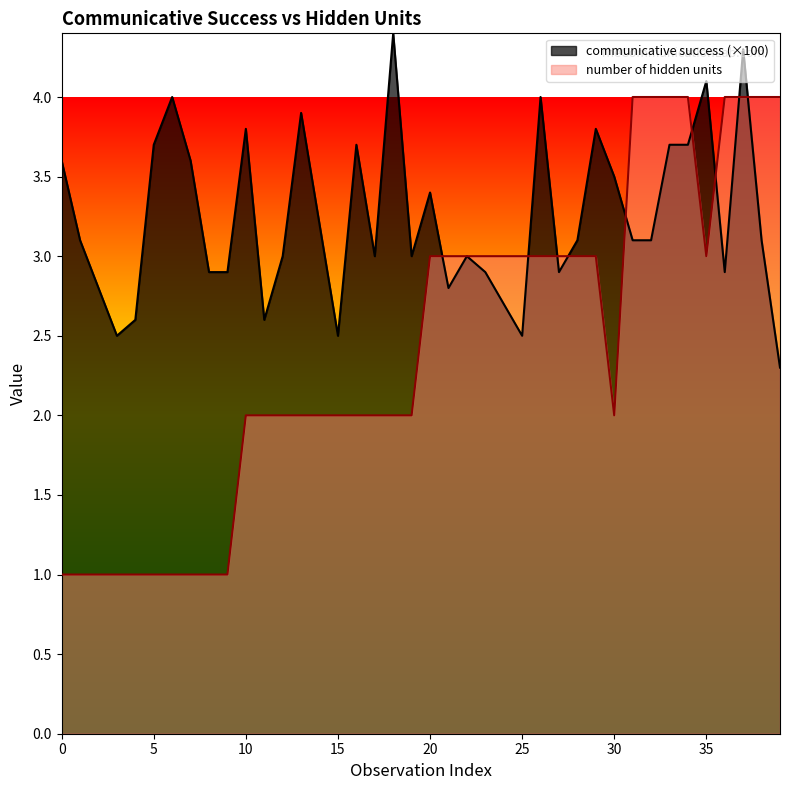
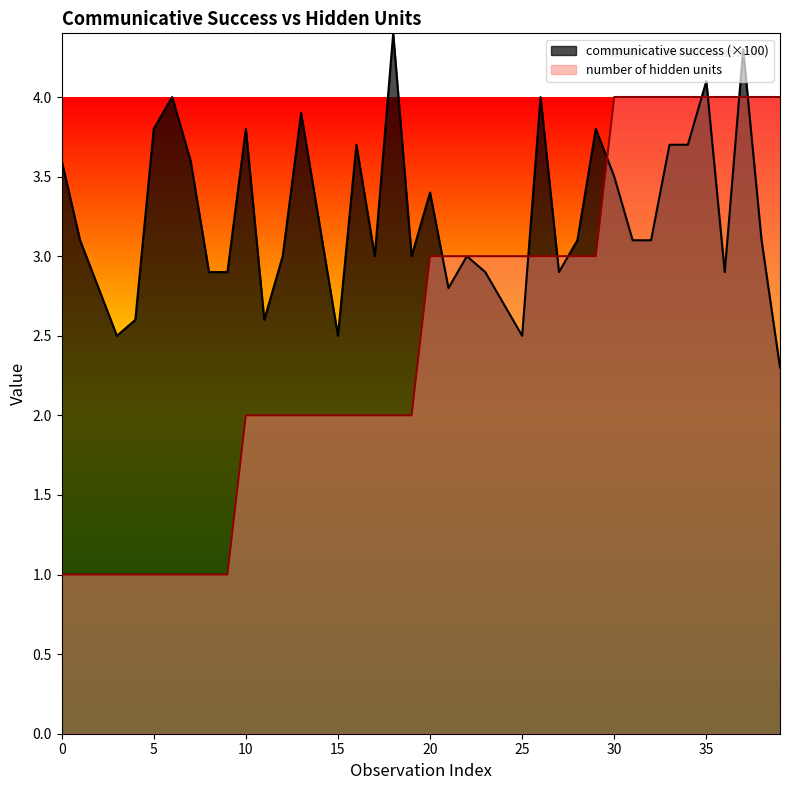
communicative success (×100), 5: 3.70 -> 3.80
number of hidden units, 30: 2 -> 4
number of hidden units, 35: 3 -> 4
